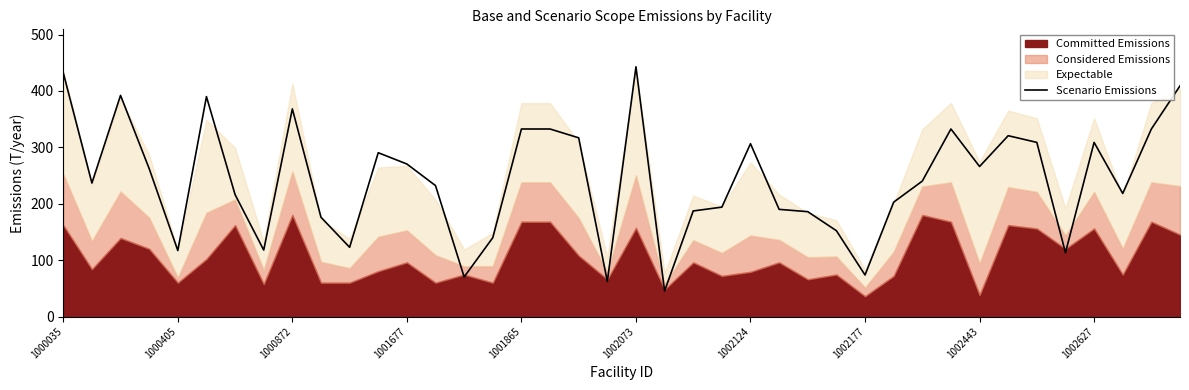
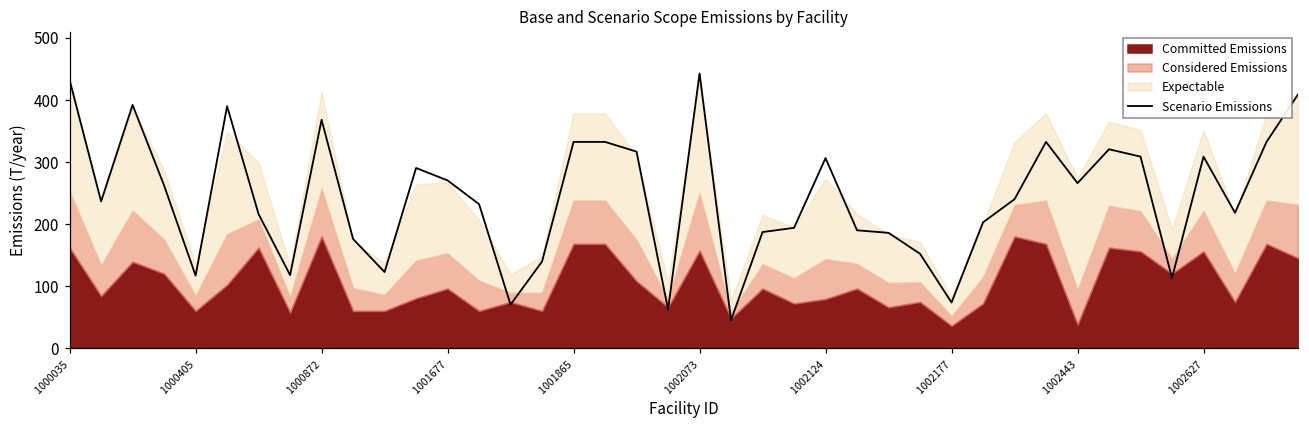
Considered Emissions, 1000405: 10 -> 20
